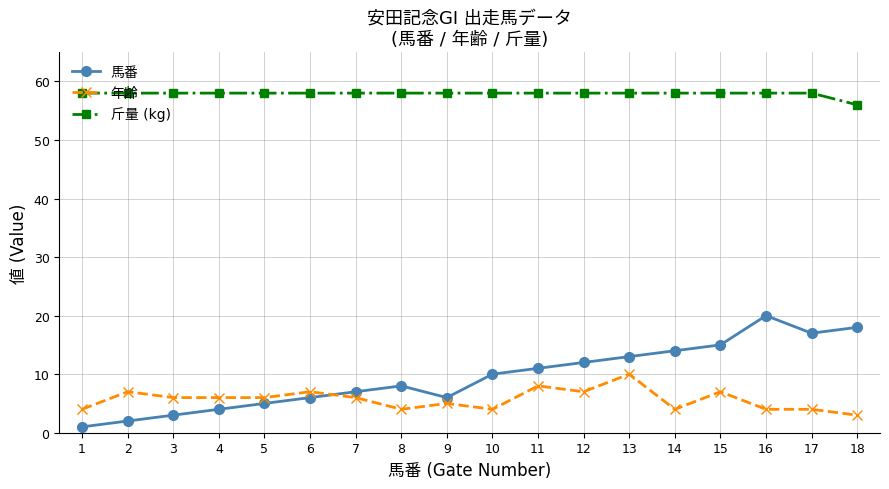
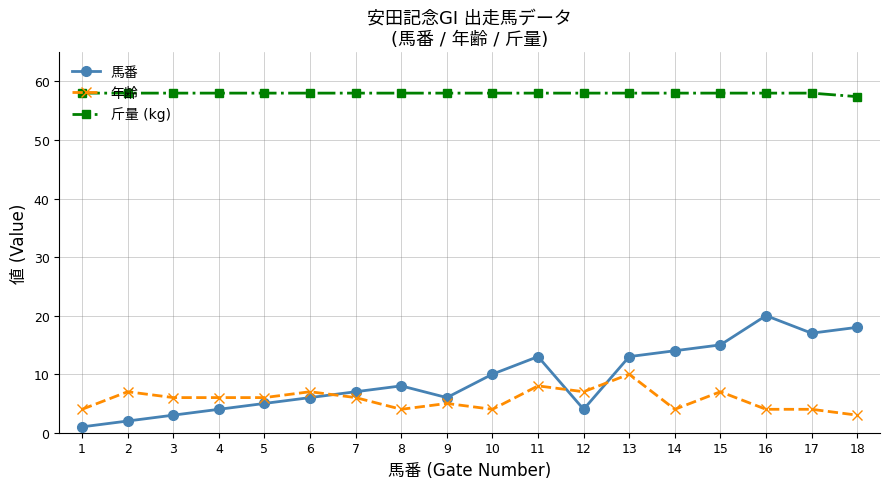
馬番, 11: 11 -> 13
馬番, 12: 12 -> 4
斤量 (kg), 18: 56 -> 57
